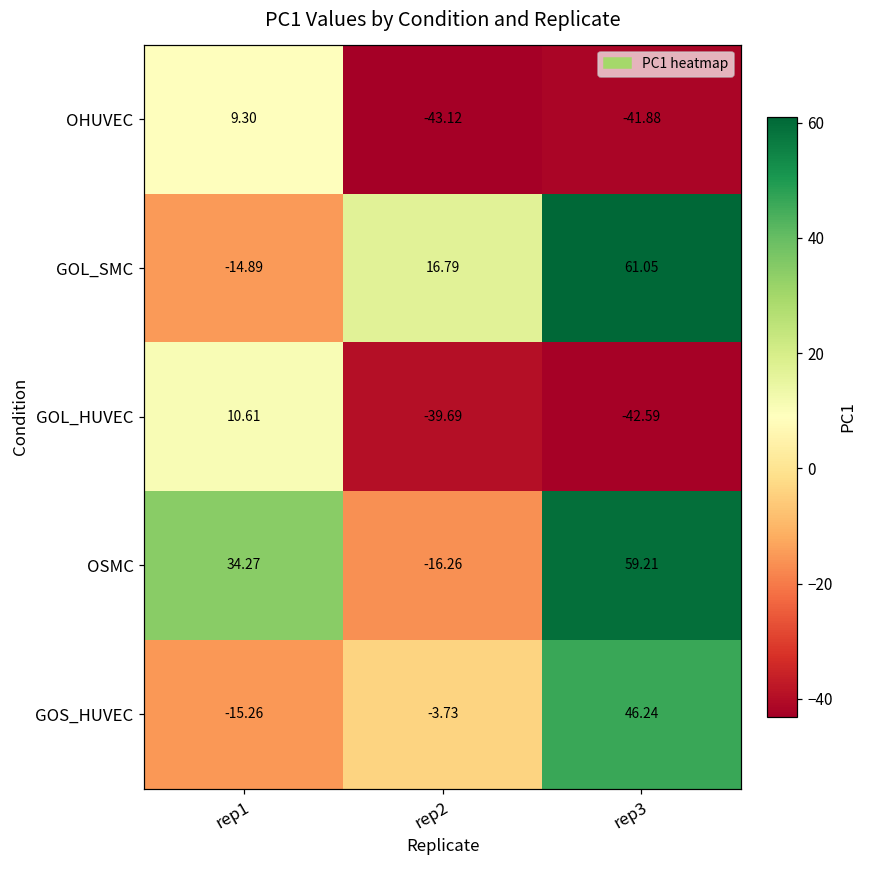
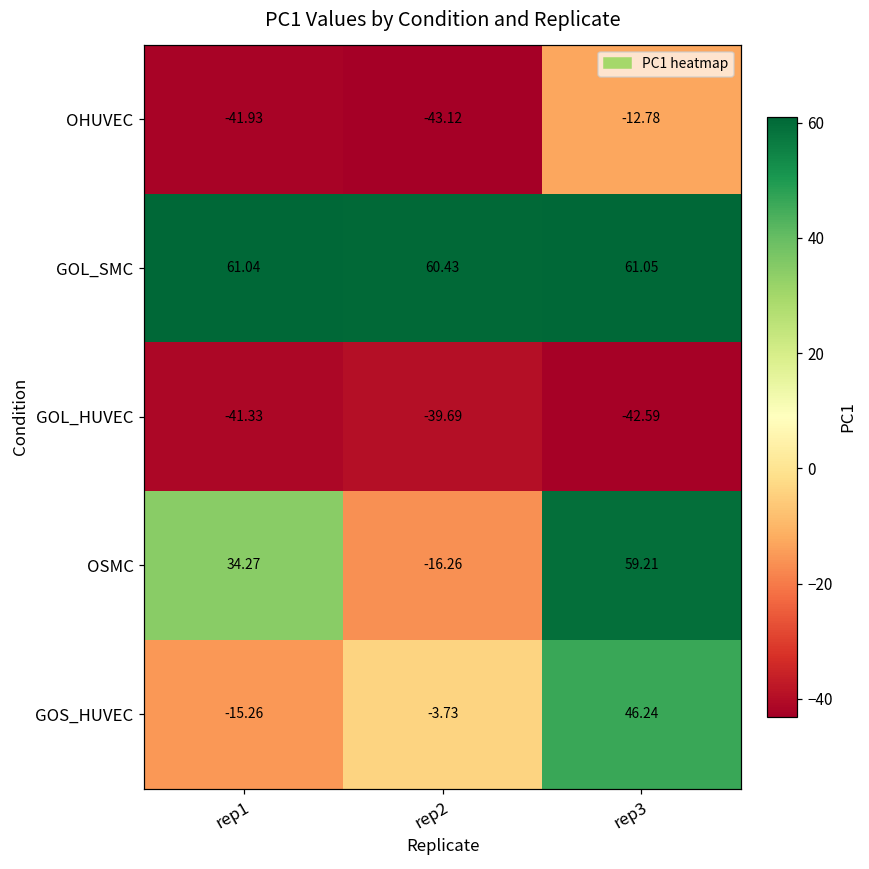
OHUVEC, rep1: 9.30 -> -41.93
OHUVEC, rep3: -41.88 -> -12.78
GOL_SMC, rep1: -14.89 -> 61.04
GOL_SMC, rep2: 16.79 -> 60.43
GOL_HUVEC, rep1: 10.61 -> -41.33
